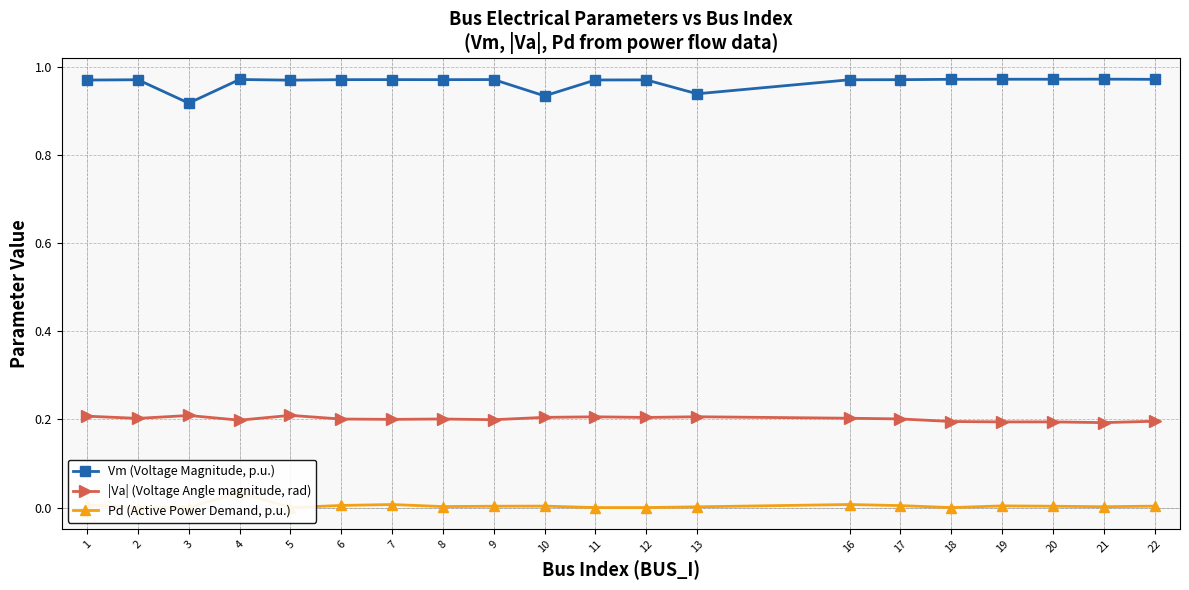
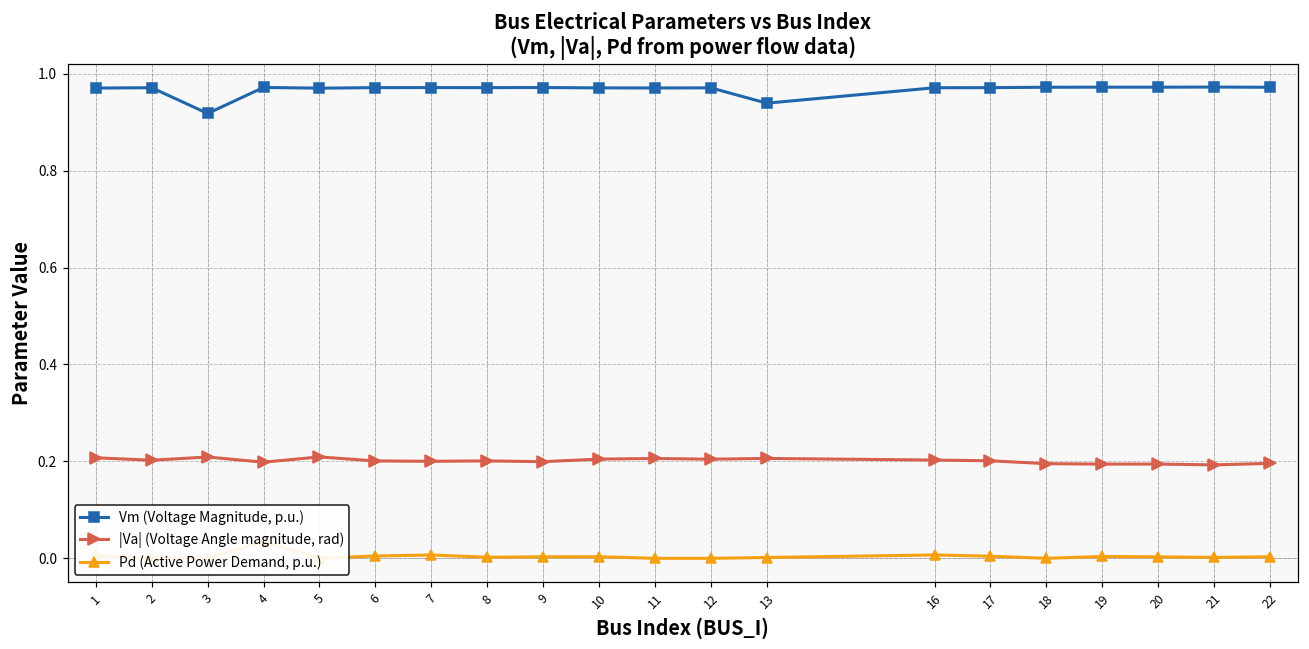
Vm (Voltage Magnitude, p.u.), 10: 0.93 -> 0.97
